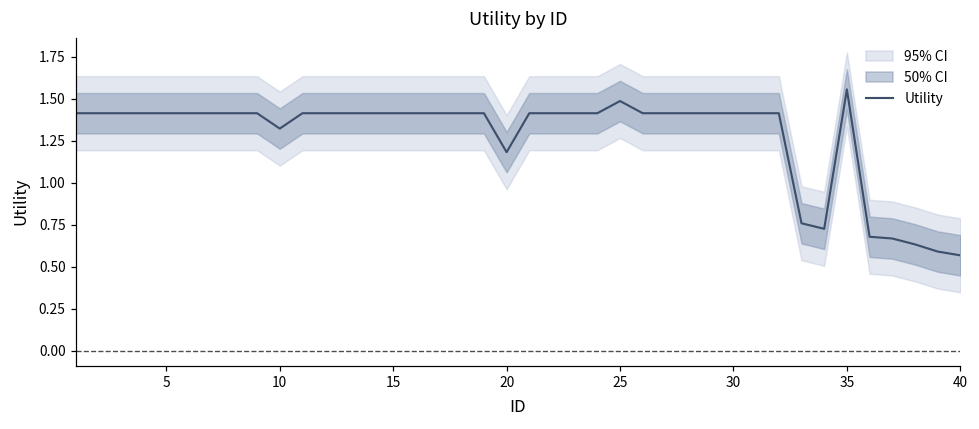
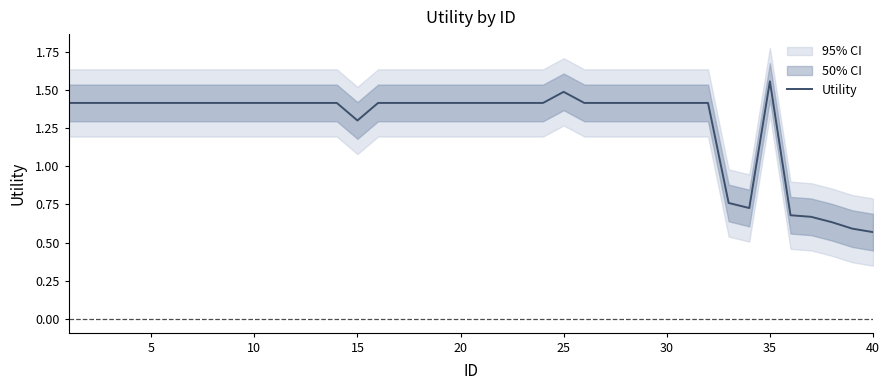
Utility, 10: 1.32 -> 1.41
Utility, 15: 1.41 -> 1.30
Utility, 20: 1.18 -> 1.41
